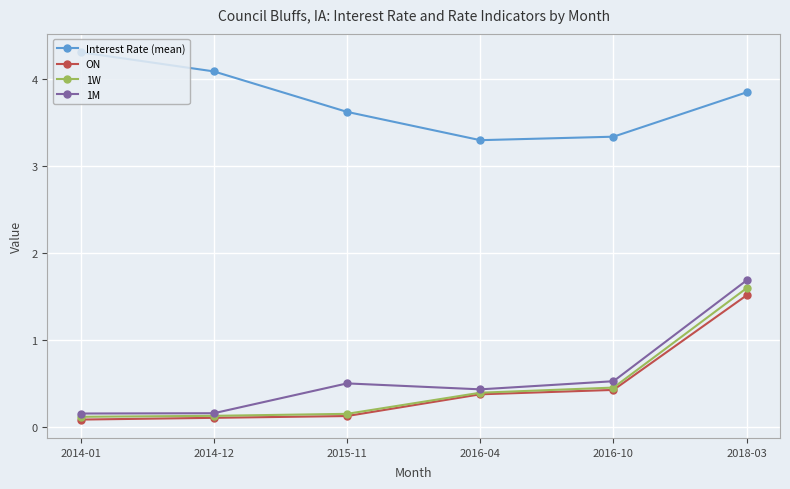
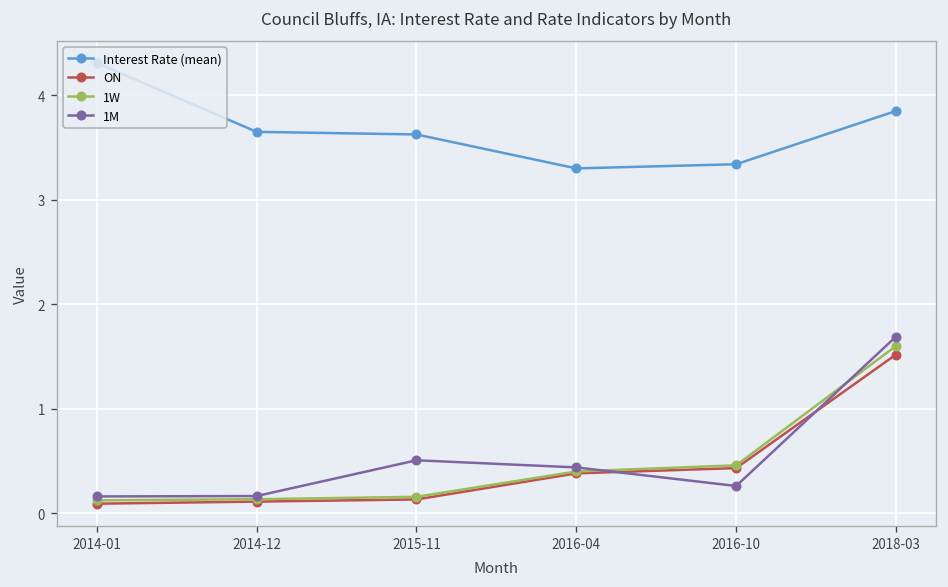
Interest Rate (mean), 2014-12: 4.1 -> 3.7
1M, 2016-10: 0.5 -> 0.3
